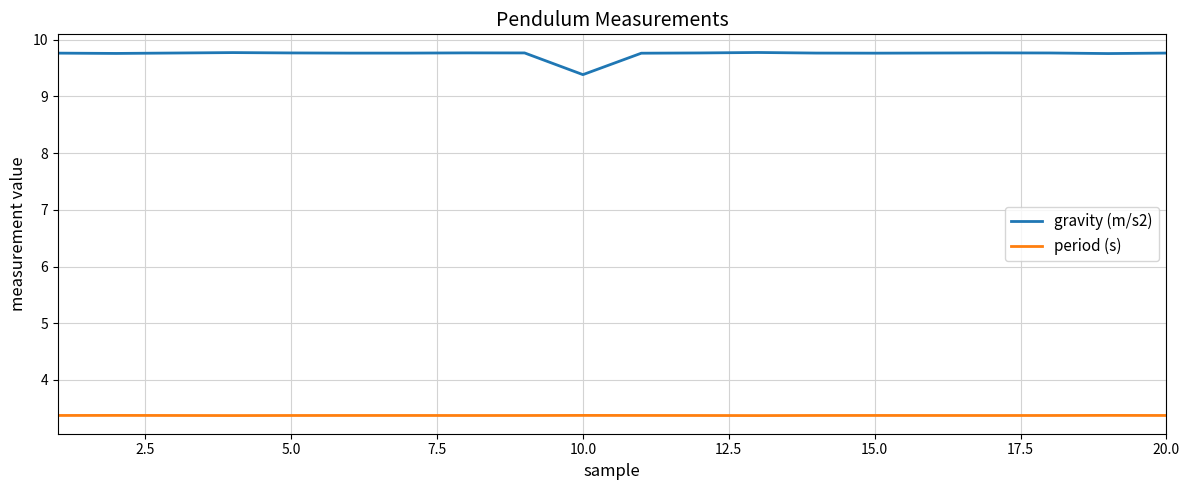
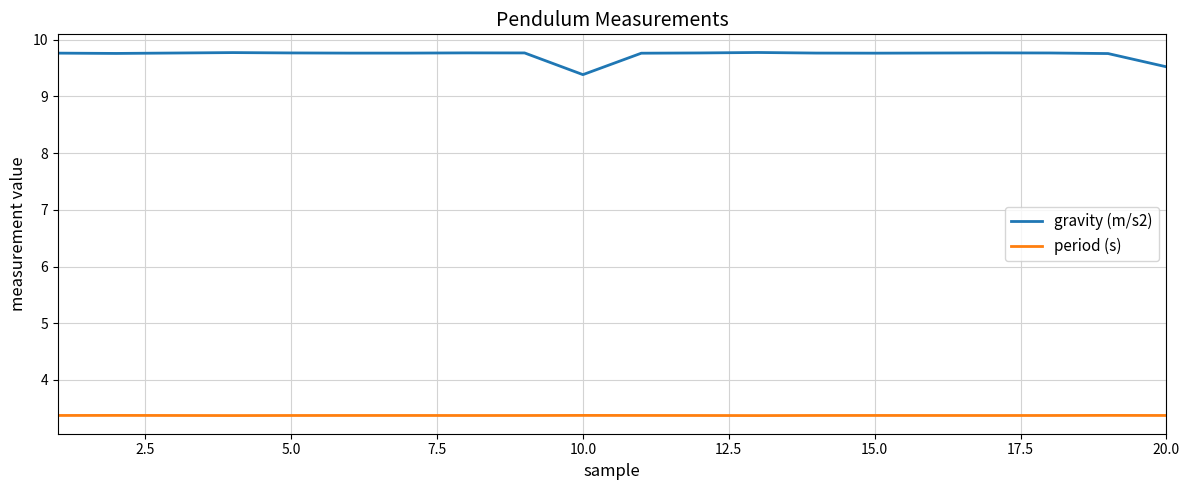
gravity (m/s2), 20.0: 9.8 -> 9.5
